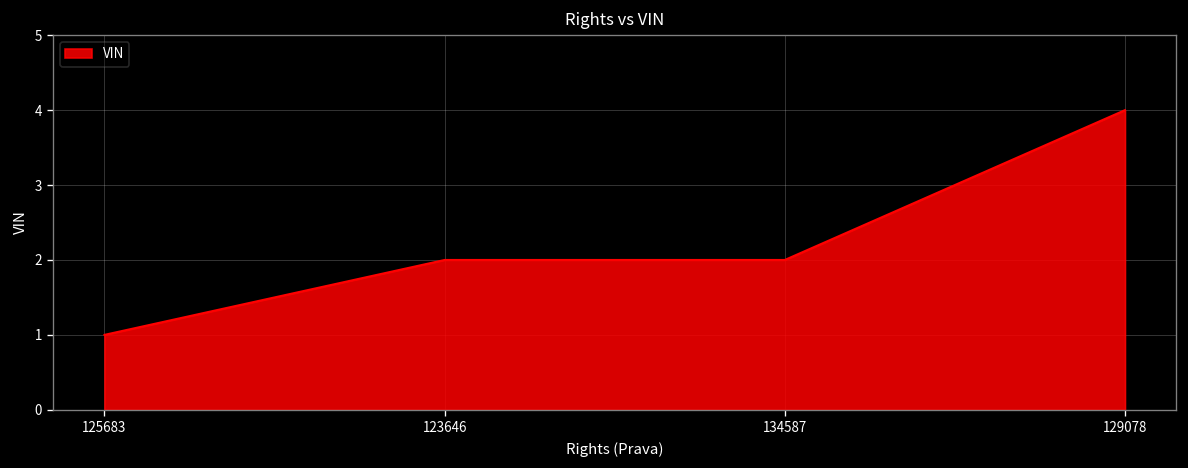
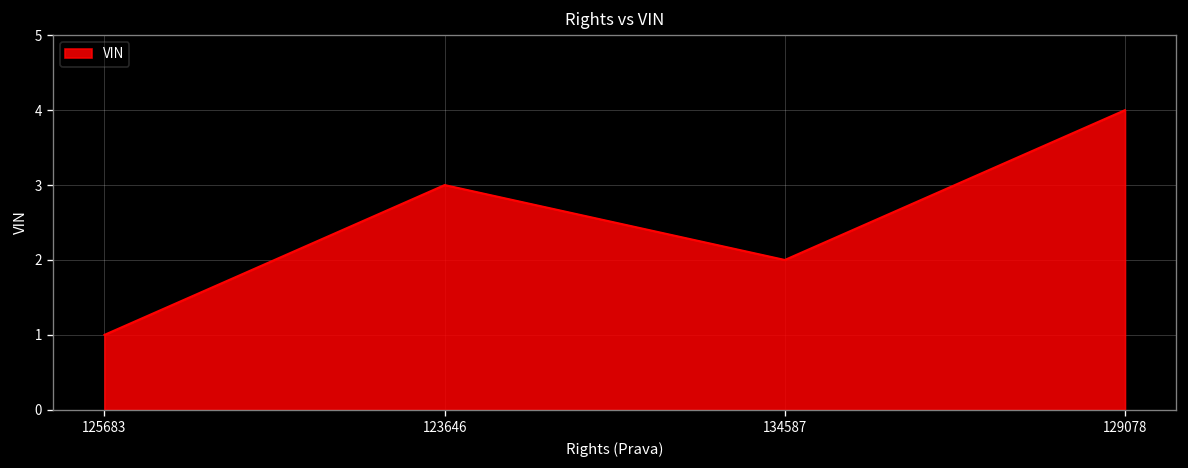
123646: 2 -> 3
